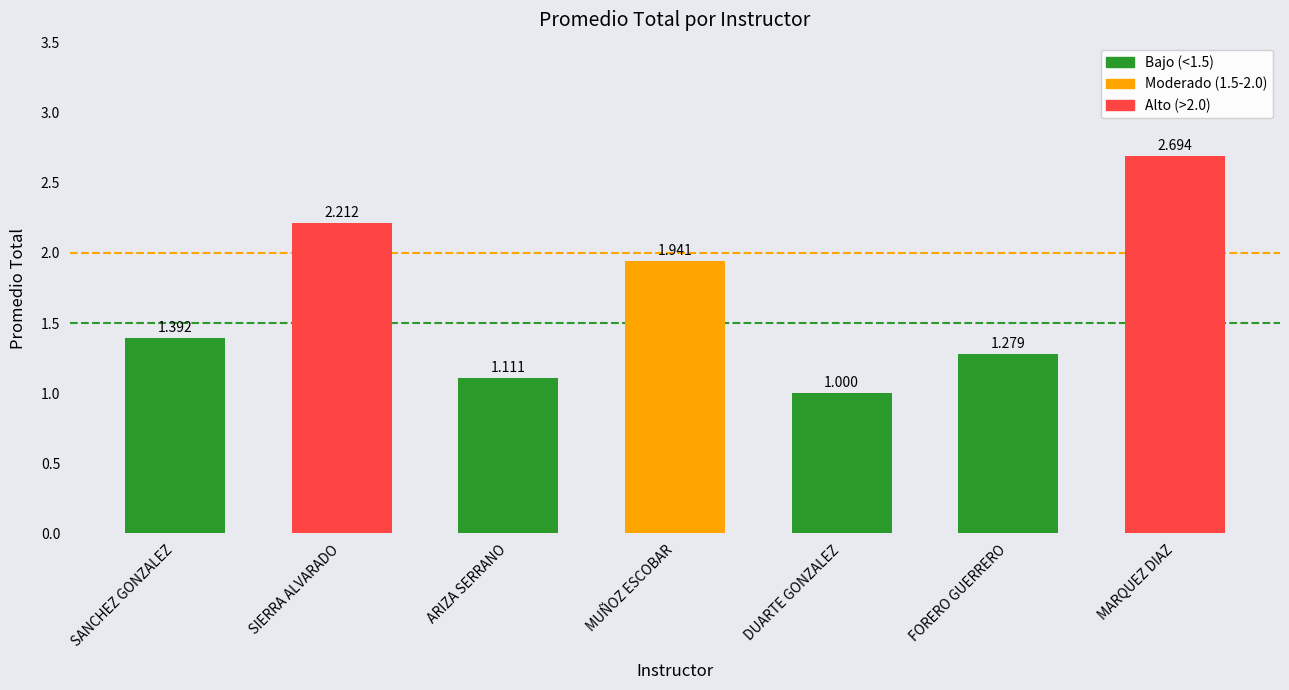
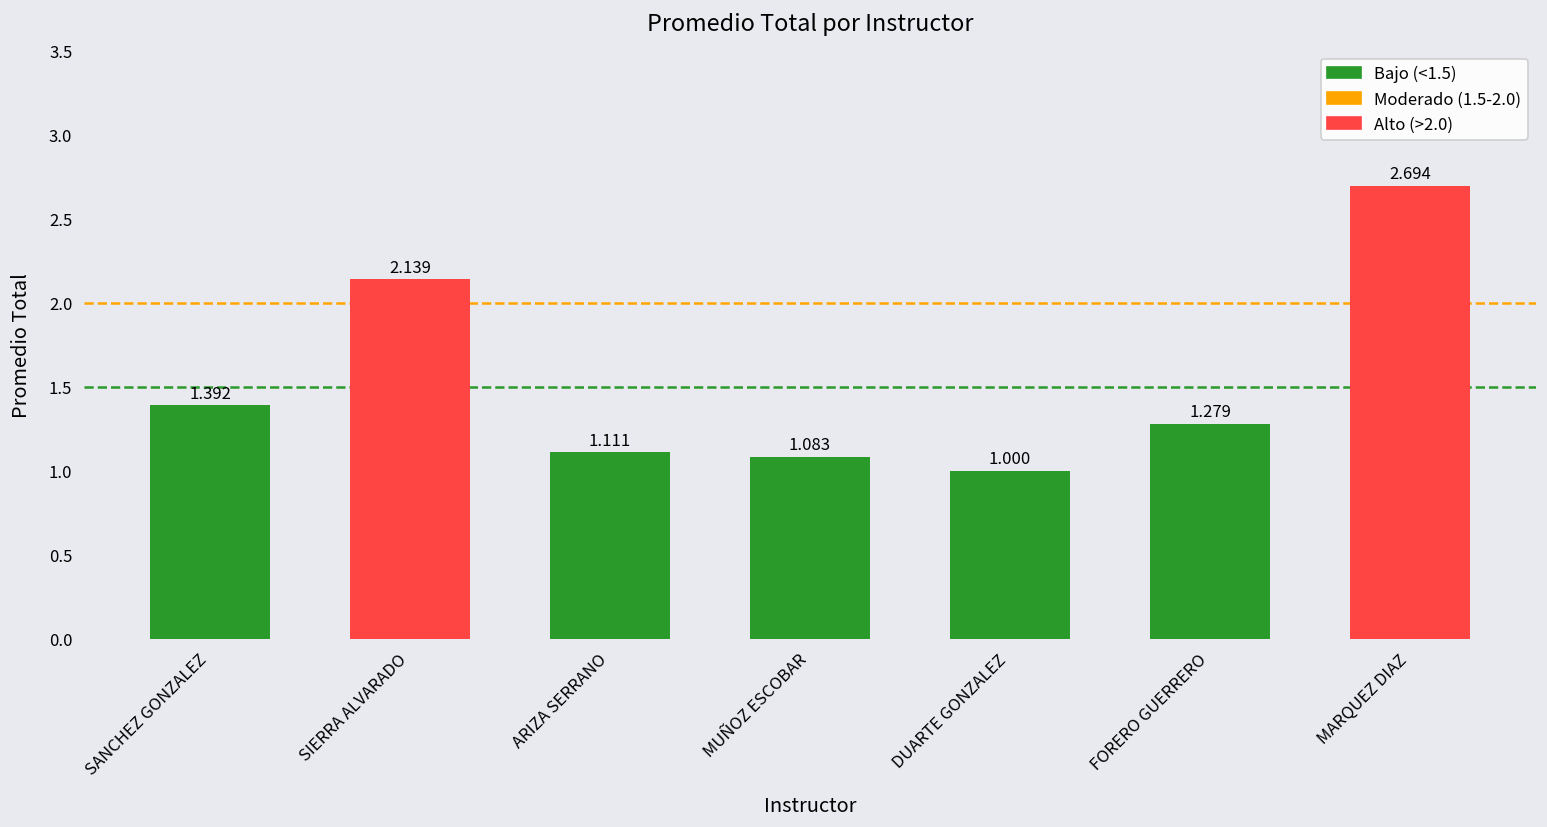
SIERRA ALVARADO: 2.212 -> 2.139
MUÑOZ ESCOBAR: 1.941 -> 1.083
